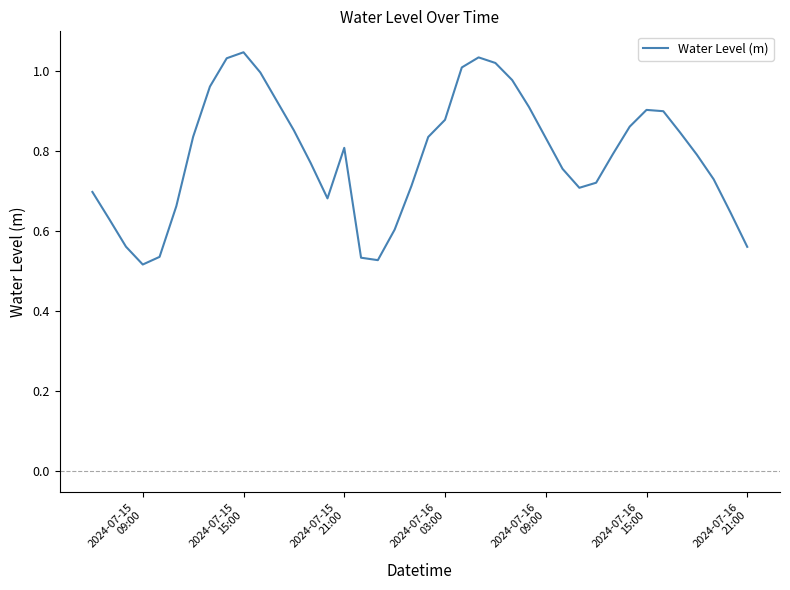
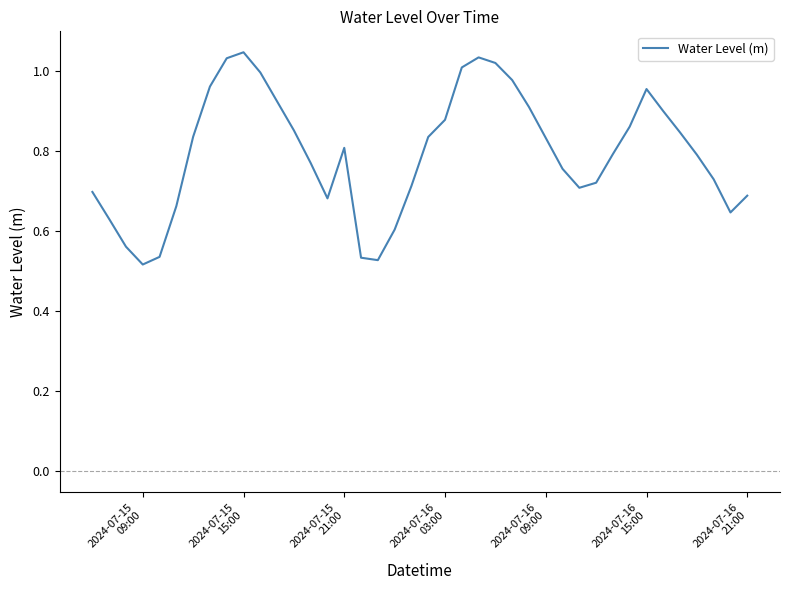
2024-07-16 15:00: 0.90 -> 0.95
2024-07-16 21:00: 0.56 -> 0.69
